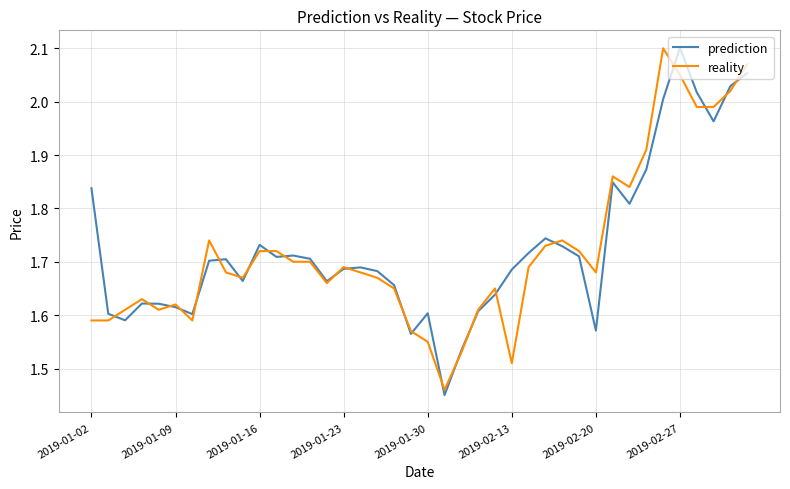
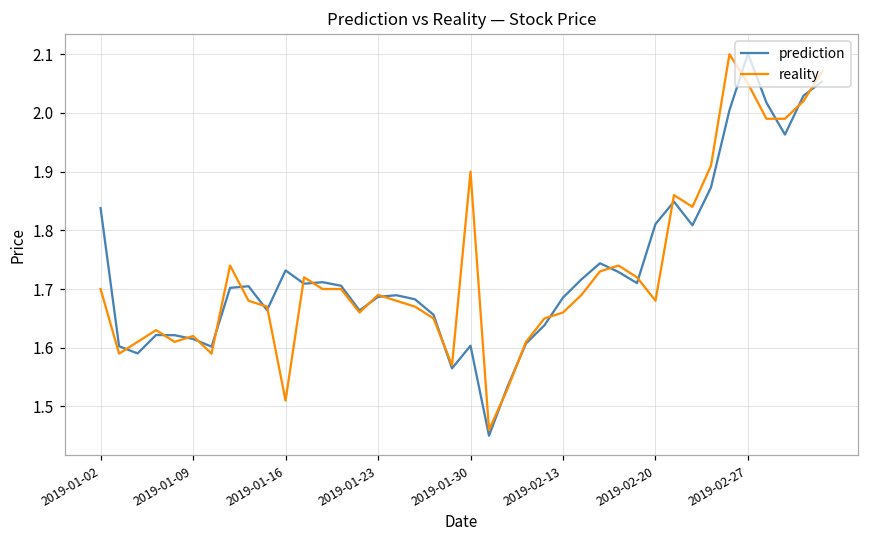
reality, 2019-01-02: 1.59 -> 1.70
reality, 2019-01-16: 1.72 -> 1.51
reality, 2019-01-30: 1.55 -> 1.90
reality, 2019-02-13: 1.51 -> 1.66
prediction, 2019-02-20: 1.57 -> 1.81
